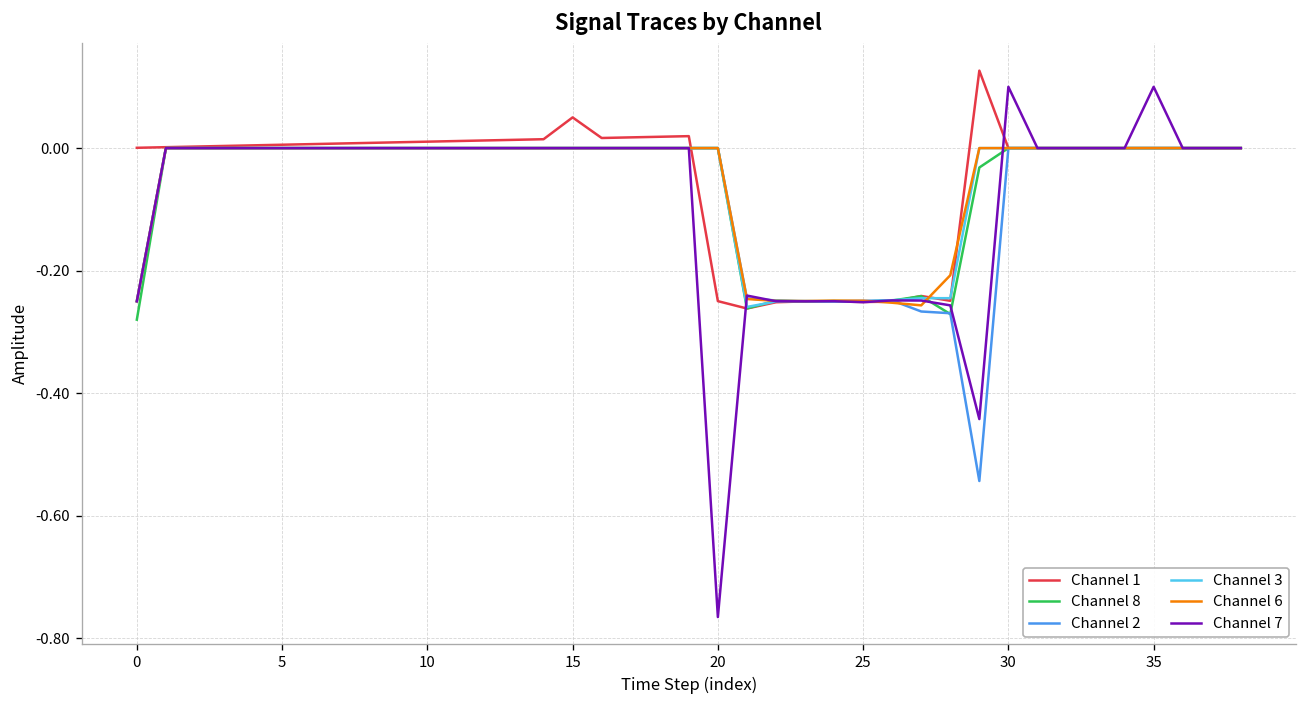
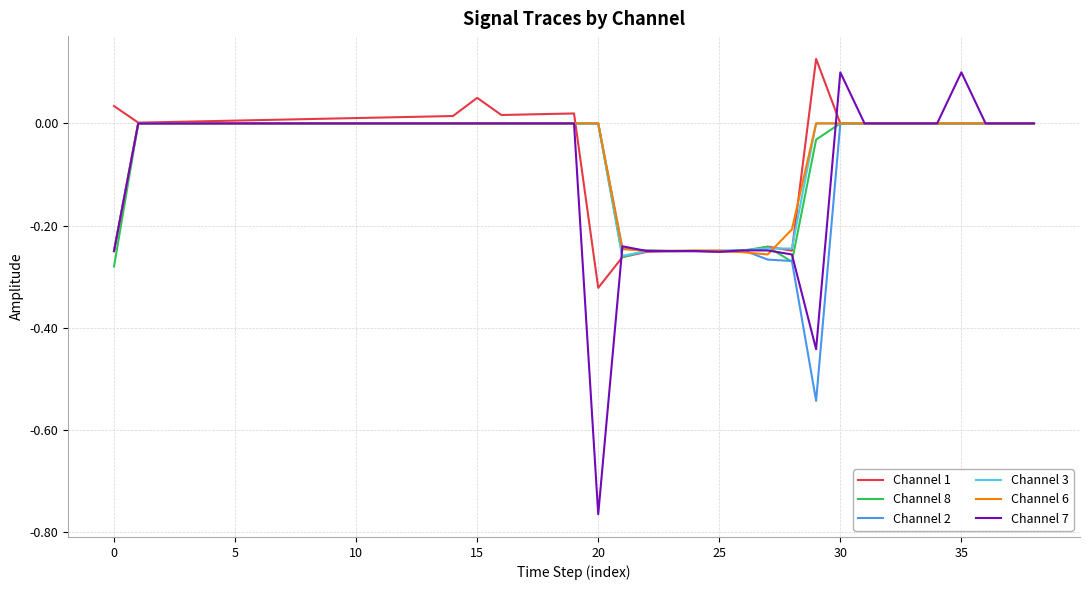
Channel 1, 0: 0.00 -> 0.03
Channel 1, 20: -0.25 -> -0.32
